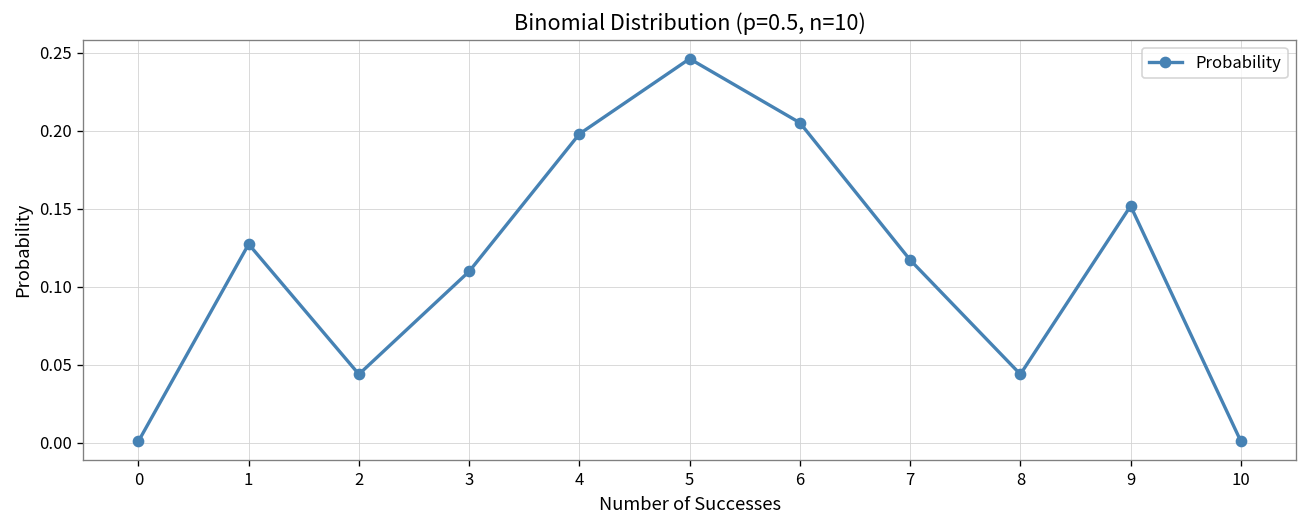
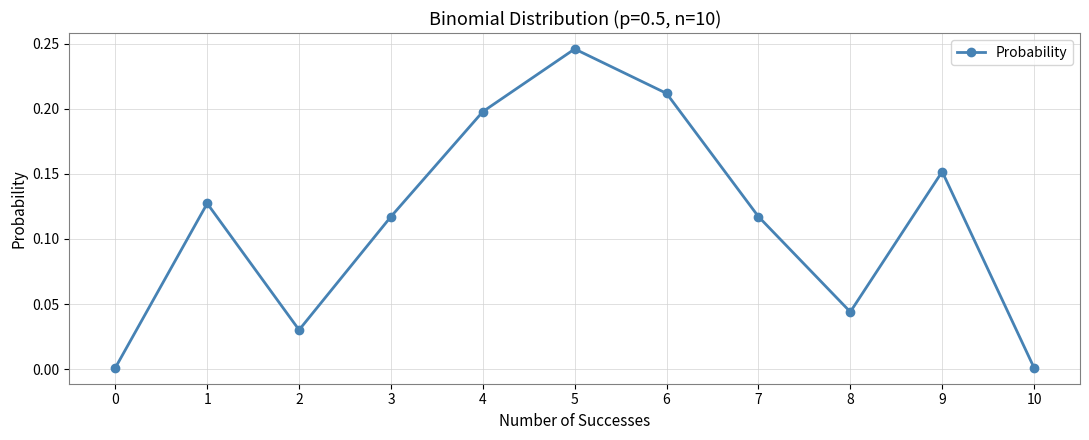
2: 0.044 -> 0.030
3: 0.110 -> 0.117
6: 0.205 -> 0.212
